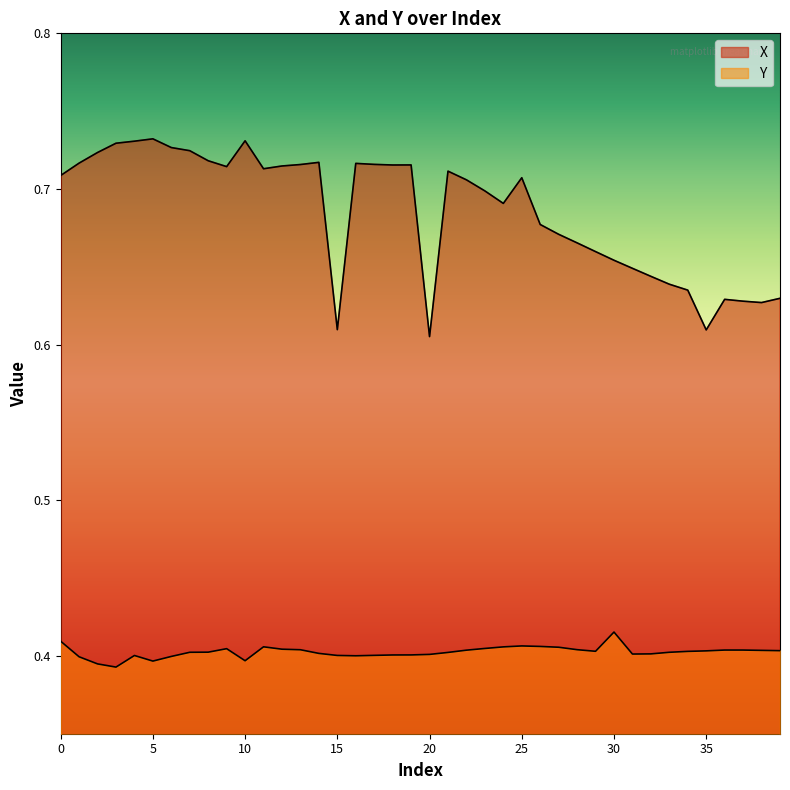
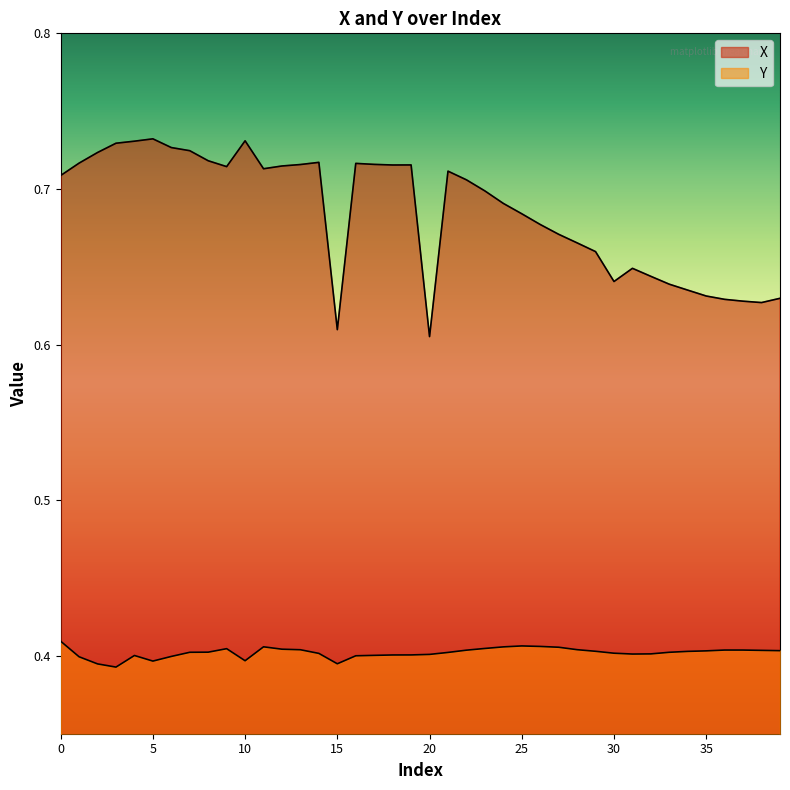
Y, 15: 0.400 -> 0.395
X, 25: 0.707 -> 0.684
X, 30: 0.654 -> 0.641
Y, 30: 0.415 -> 0.402
X, 35: 0.609 -> 0.631
